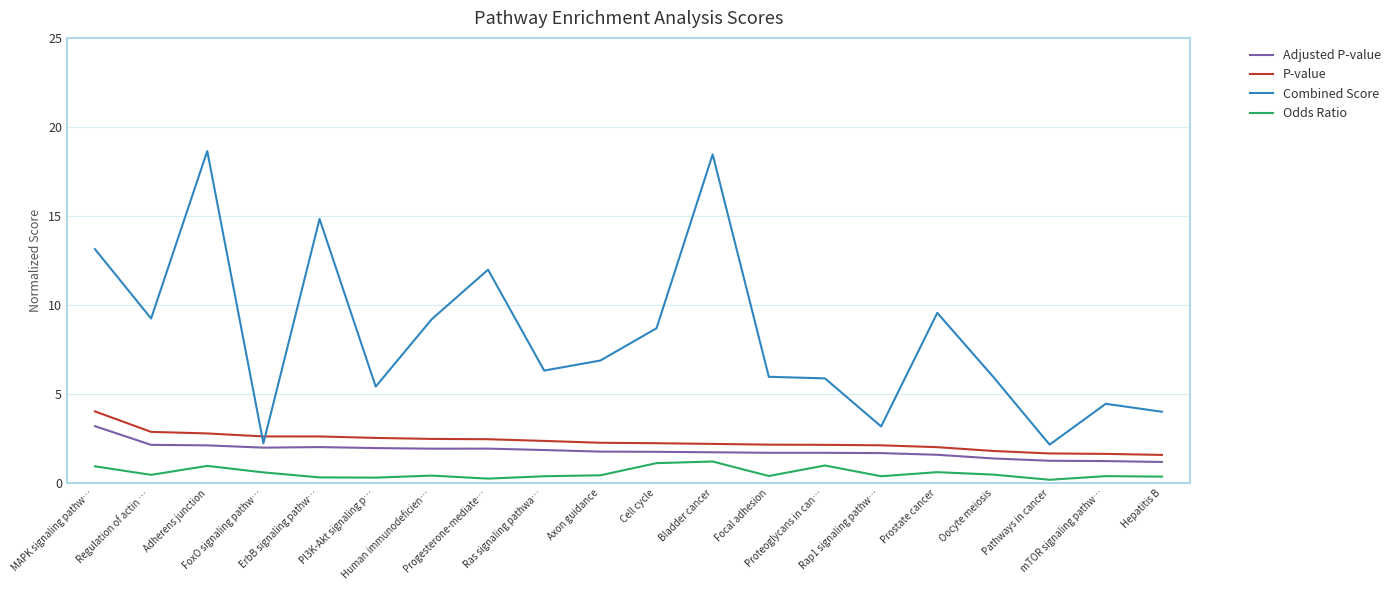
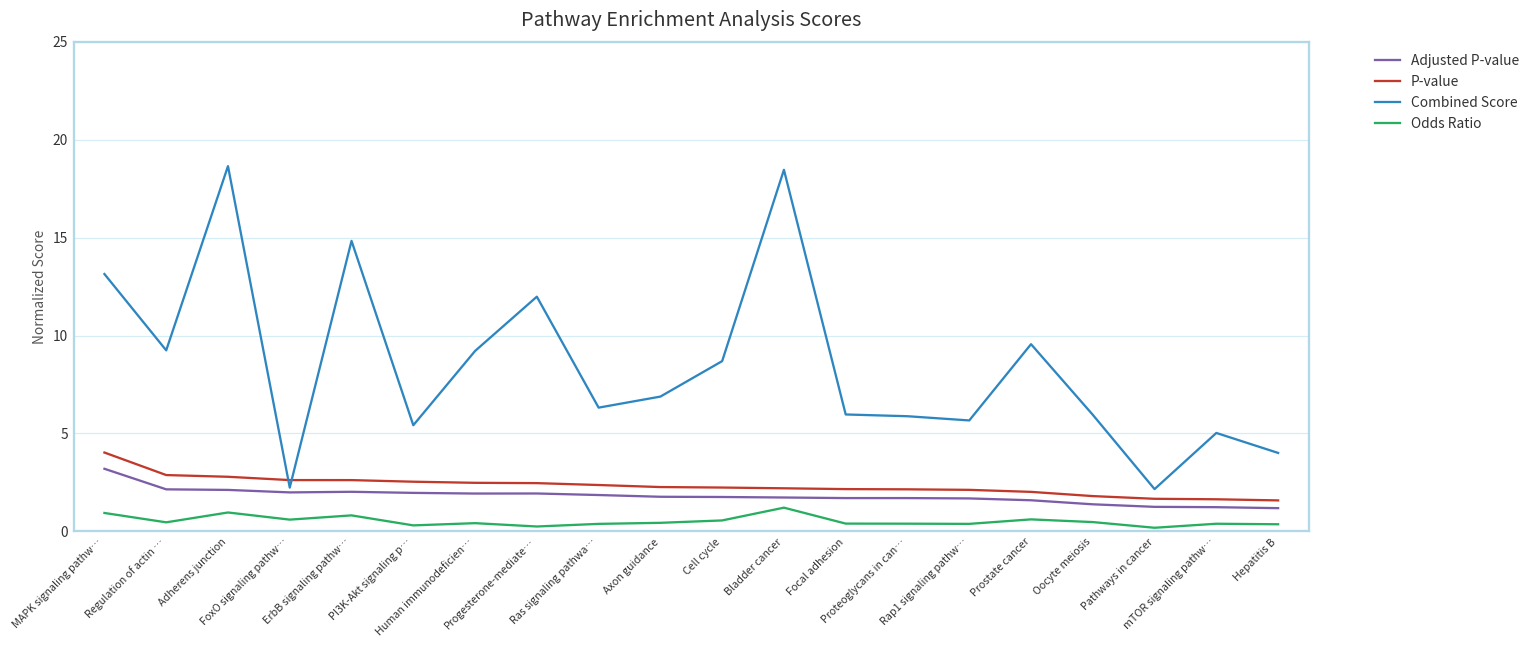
Odds Ratio, ErbB signaling pathw…: 0.3 -> 0.8
Odds Ratio, Cell cycle: 1.1 -> 0.6
Odds Ratio, Proteoglycans in can…: 1.0 -> 0.4
Combined Score, Rap1 signaling pathw…: 3.2 -> 5.7
Combined Score, mTOR signaling pathw…: 4.5 -> 5.0
